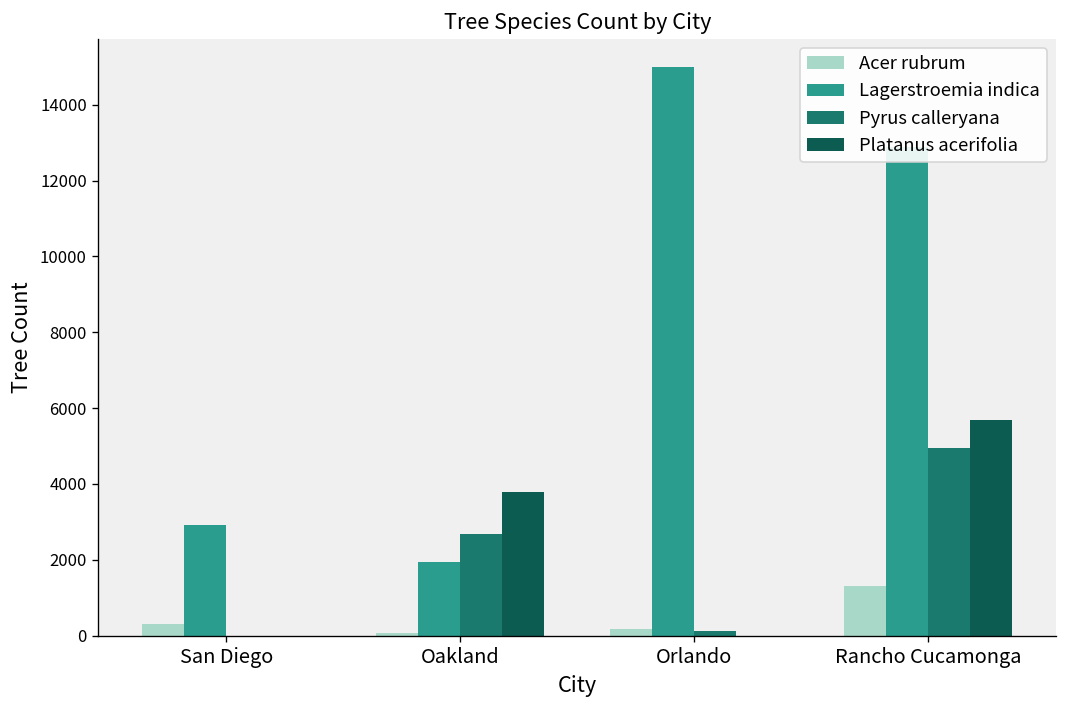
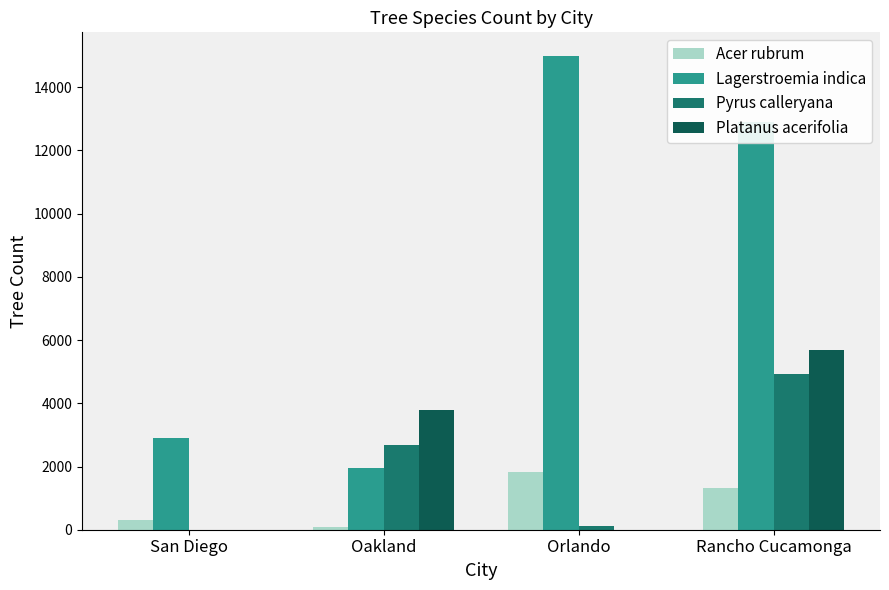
Acer rubrum, Orlando: 200 -> 1800
